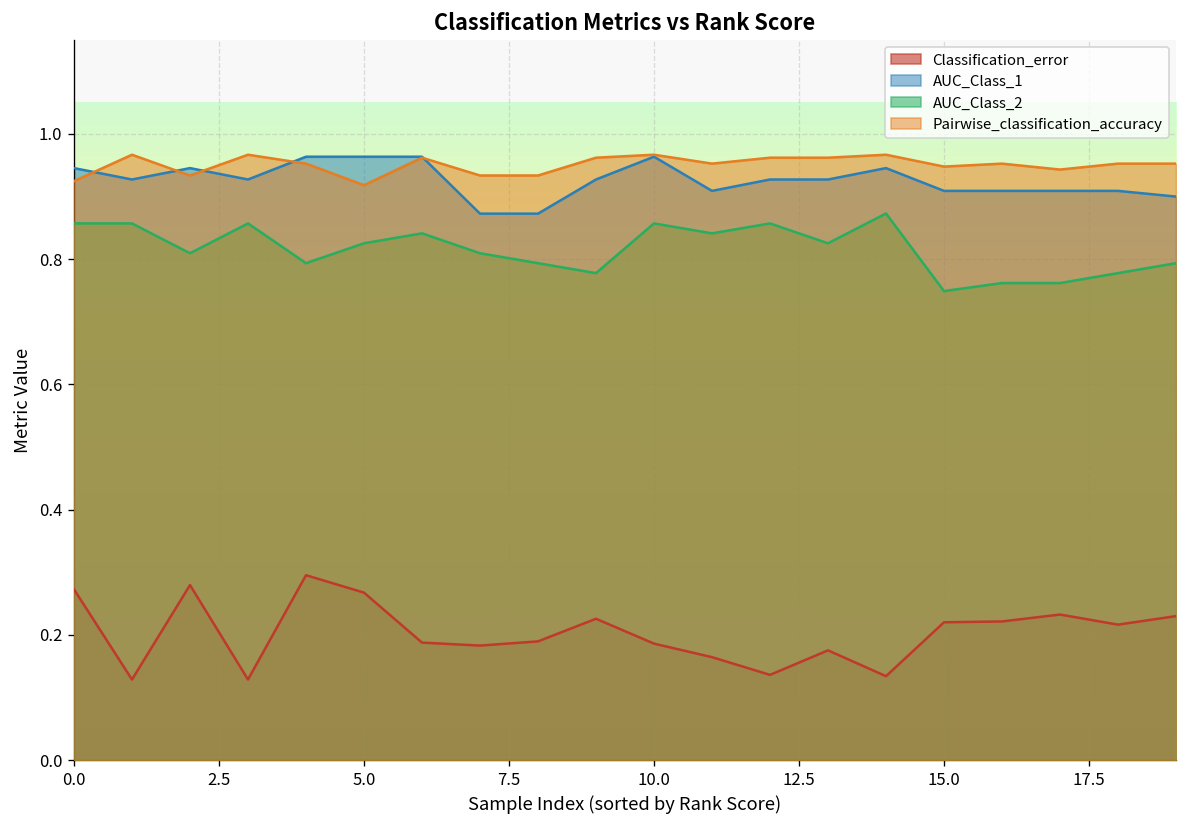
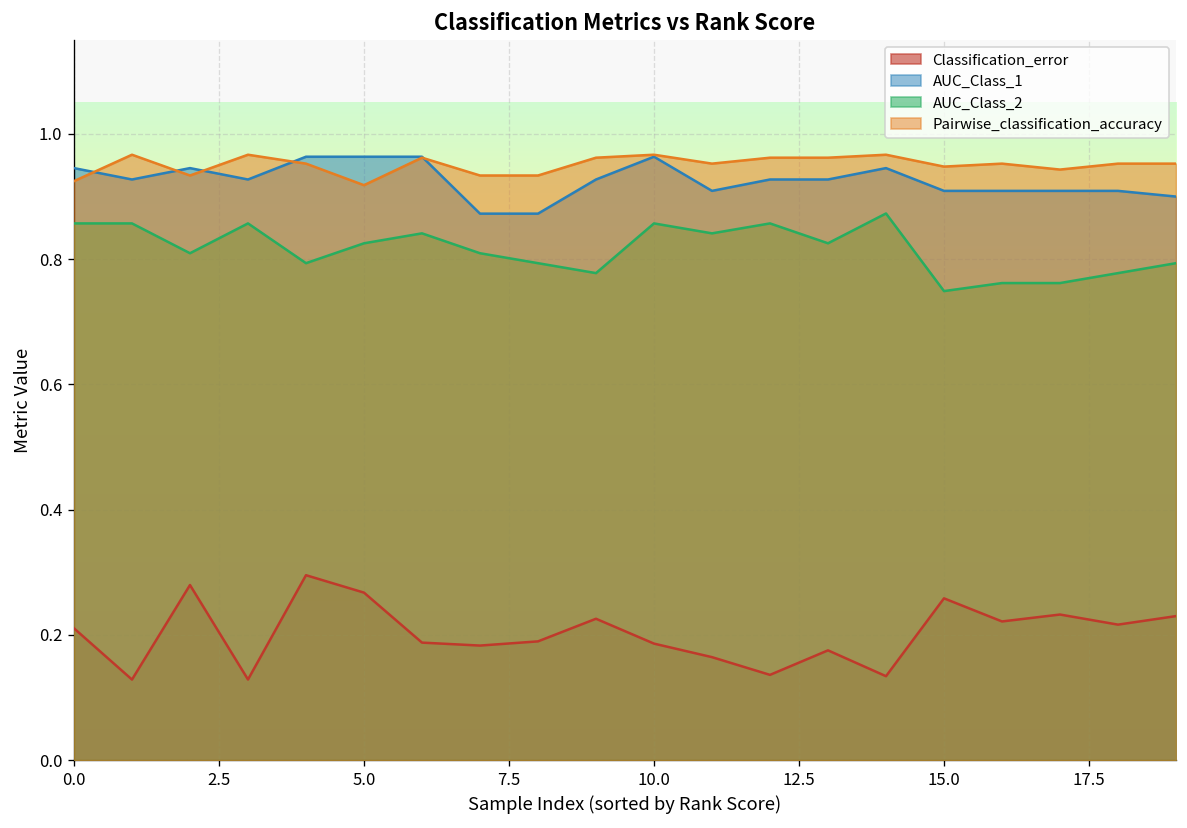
Classification_error, 0.0: 0.27 -> 0.21
Classification_error, 15.0: 0.22 -> 0.26
